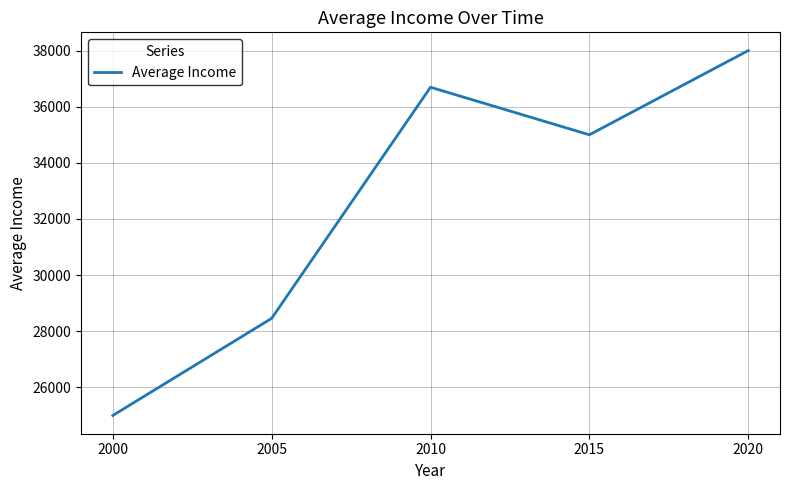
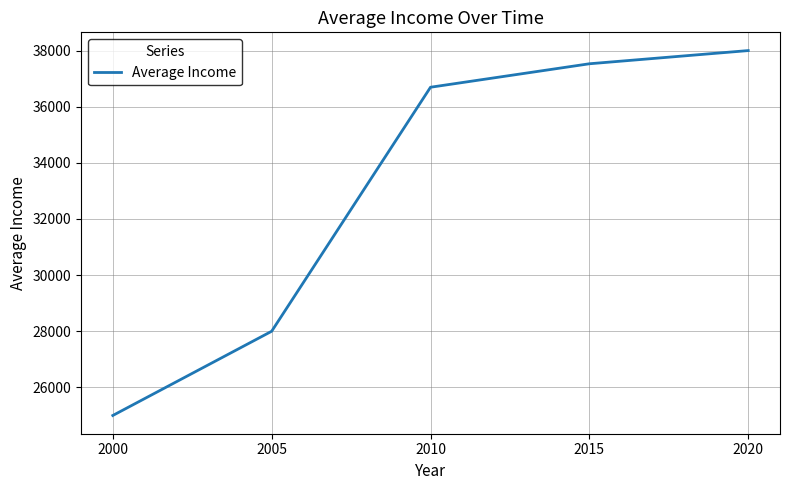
2005: 28500 -> 28000
2015: 35000 -> 37500
